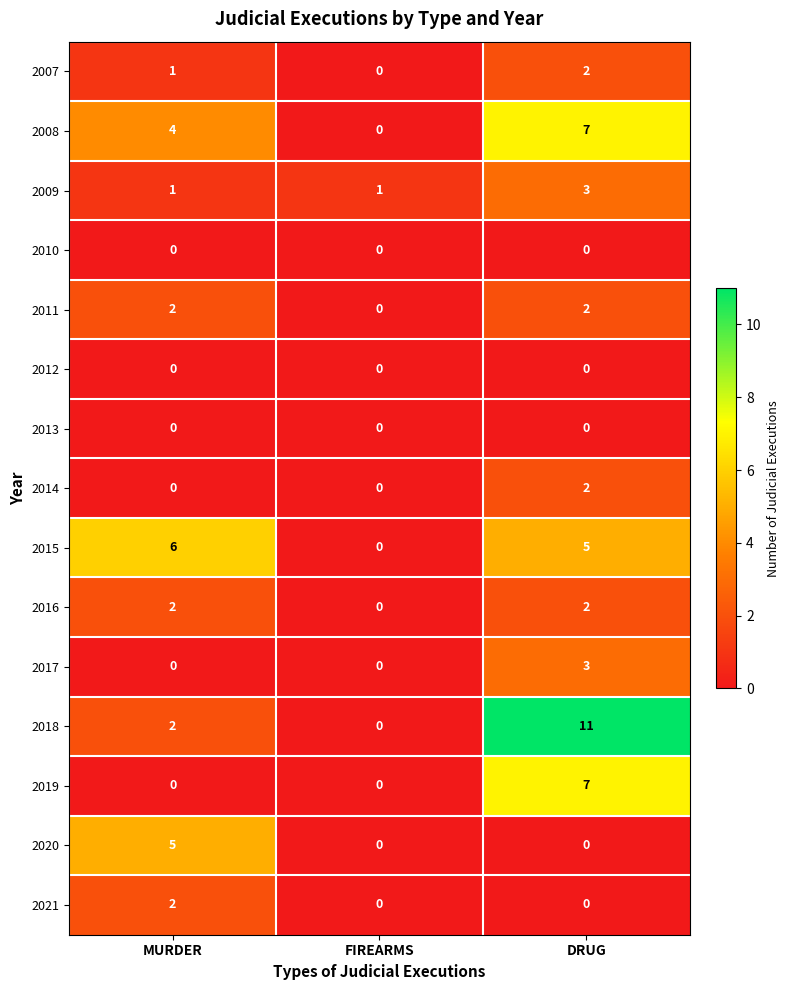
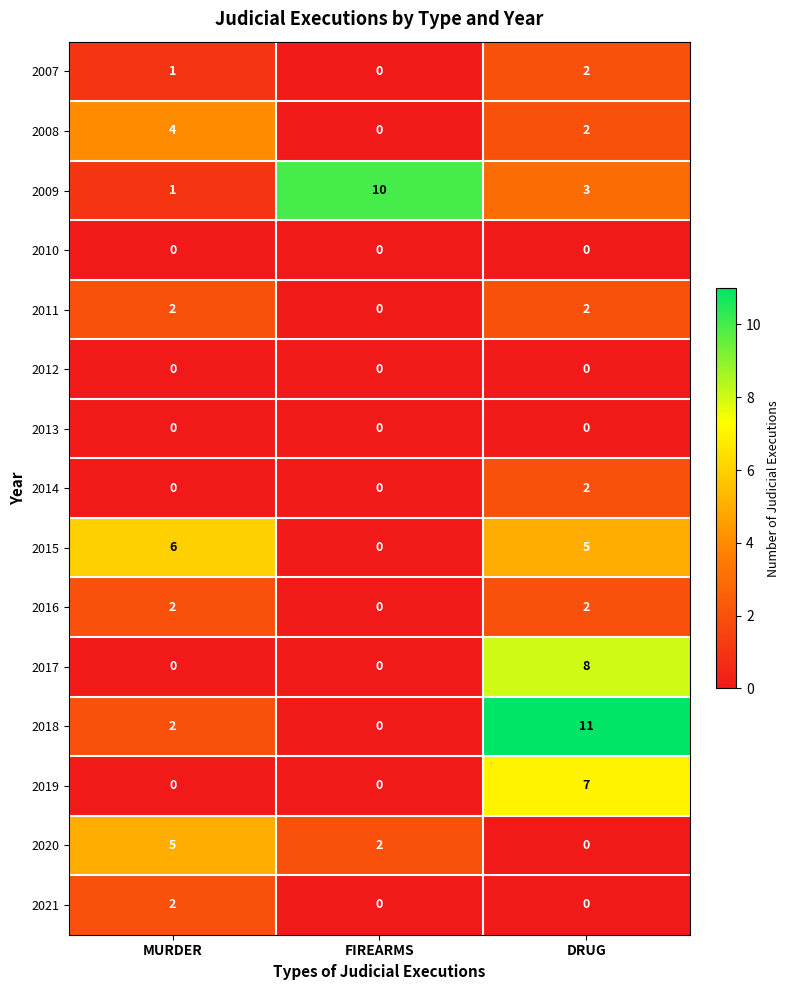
2008, DRUG: 7 -> 2
2009, FIREARMS: 1 -> 10
2017, DRUG: 3 -> 8
2020, FIREARMS: 0 -> 2
